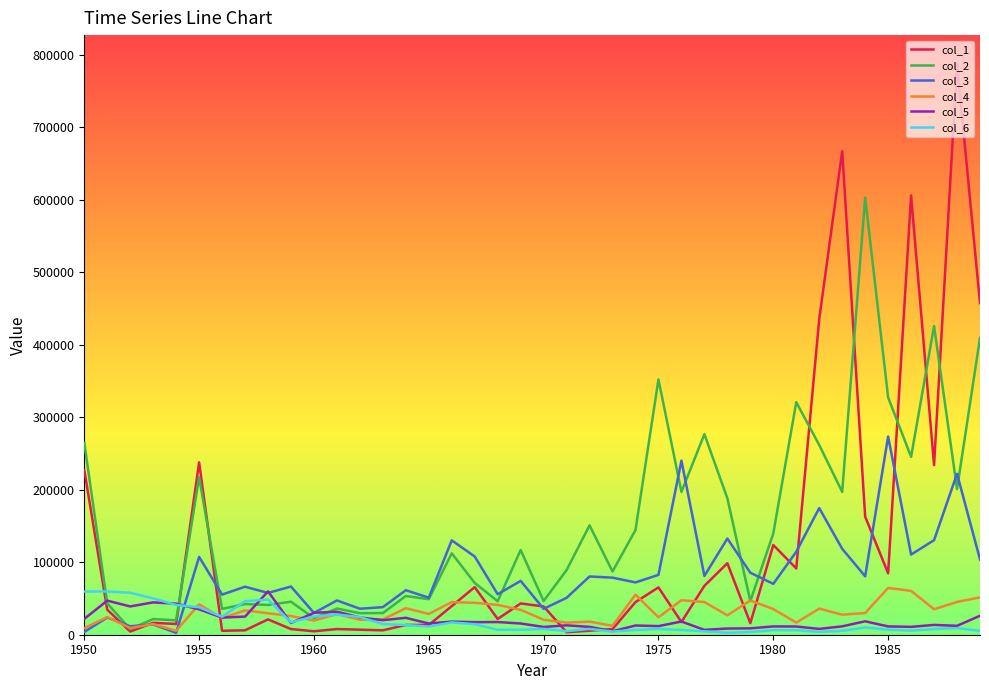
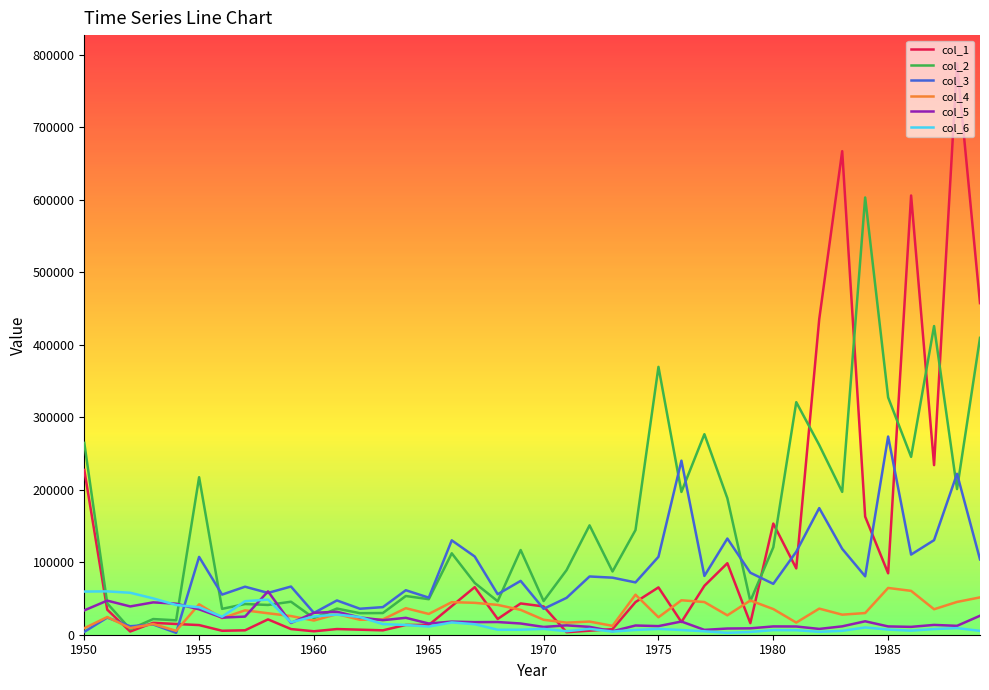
col_5, 1950: 20000 -> 30000
col_1, 1955: 240000 -> 10000
col_2, 1975: 350000 -> 370000
col_3, 1975: 80000 -> 110000
col_1, 1980: 120000 -> 150000
col_2, 1980: 140000 -> 120000
